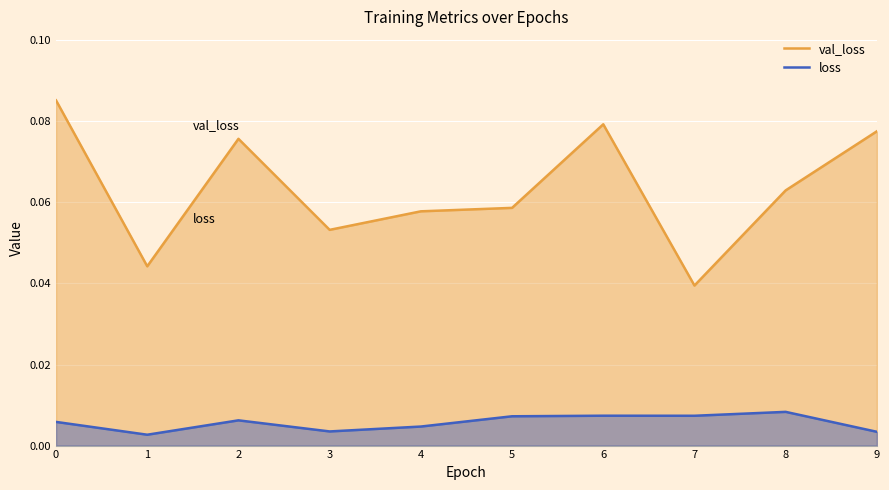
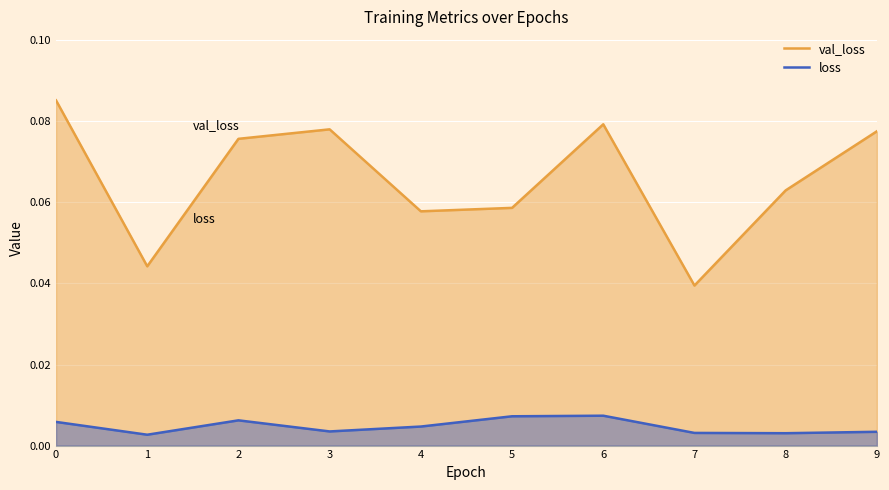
val_loss, 3: 0.053 -> 0.078
loss, 7: 0.007 -> 0.003
loss, 8: 0.008 -> 0.003
